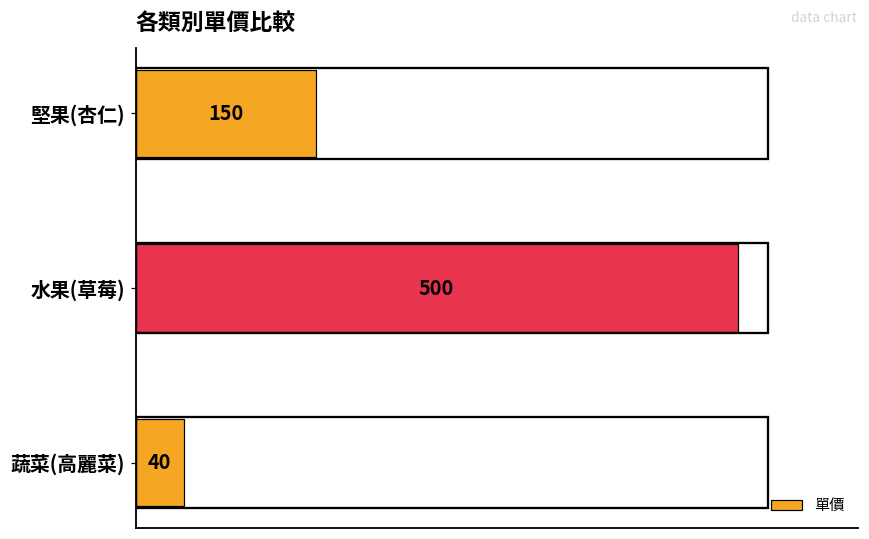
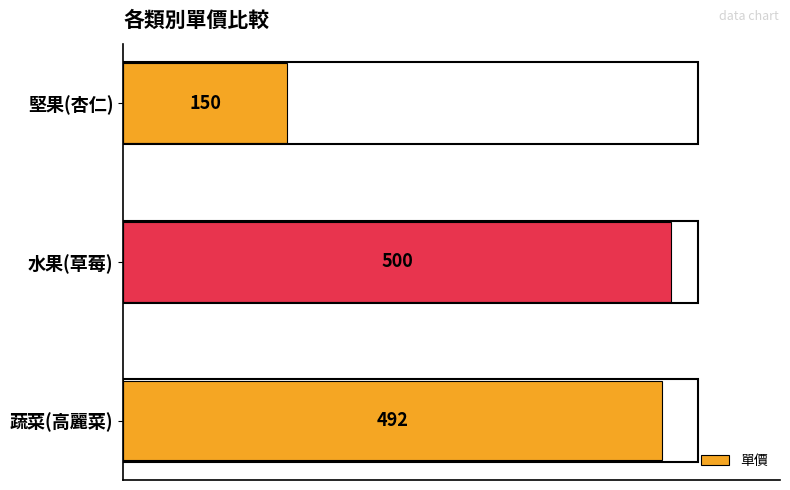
蔬菜(高麗菜): 40 -> 492
